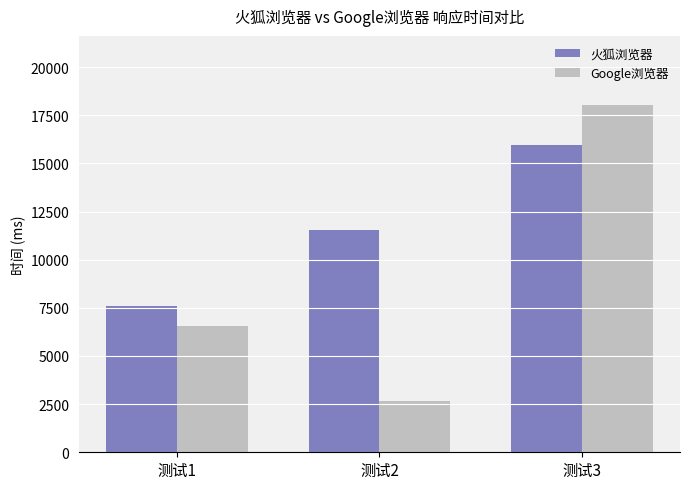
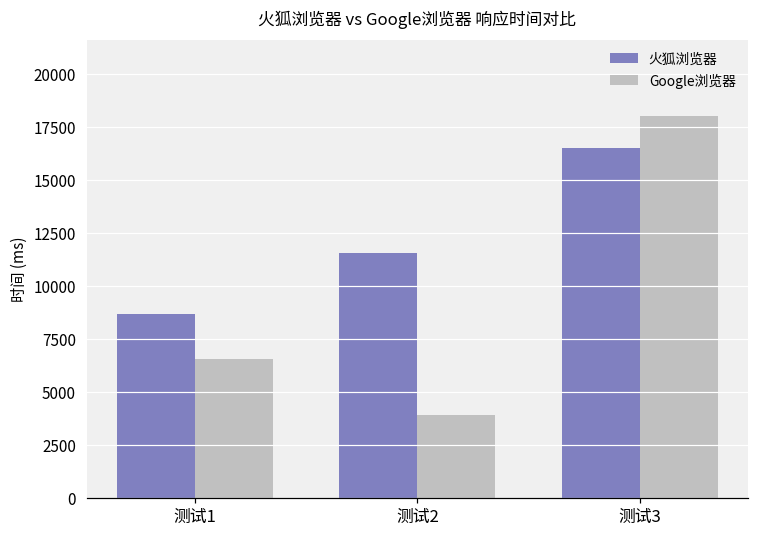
火狐浏览器, 测试1: 7600 -> 8700
Google浏览器, 测试2: 2700 -> 3900
火狐浏览器, 测试3: 16000 -> 16500
